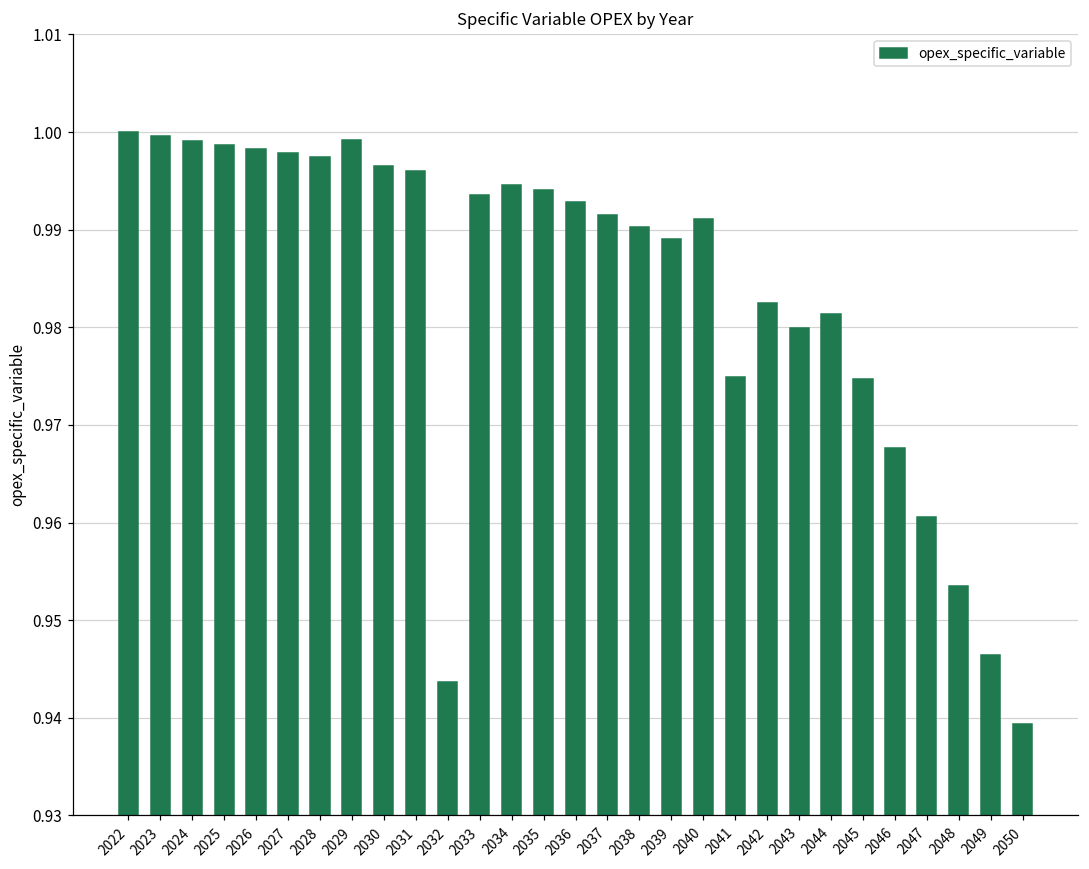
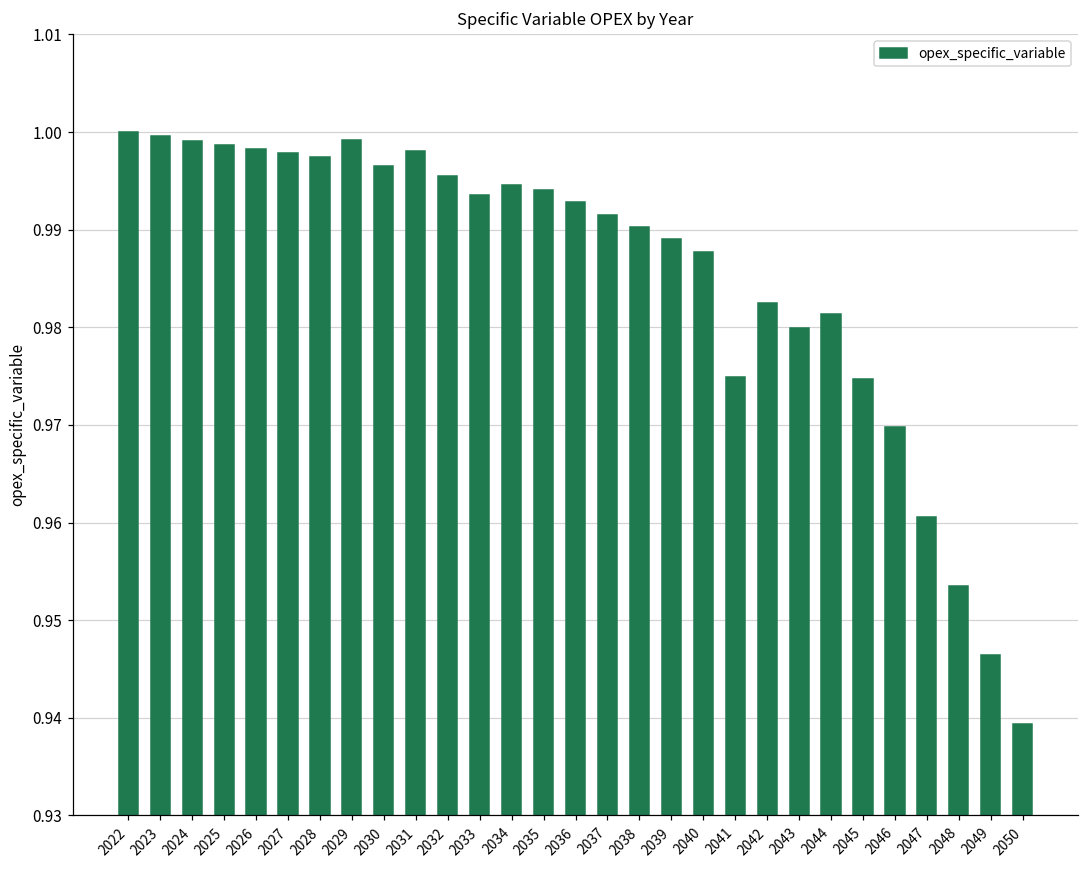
2031: 0.996 -> 0.998
2032: 0.944 -> 0.996
2040: 0.991 -> 0.988
2046: 0.968 -> 0.970
